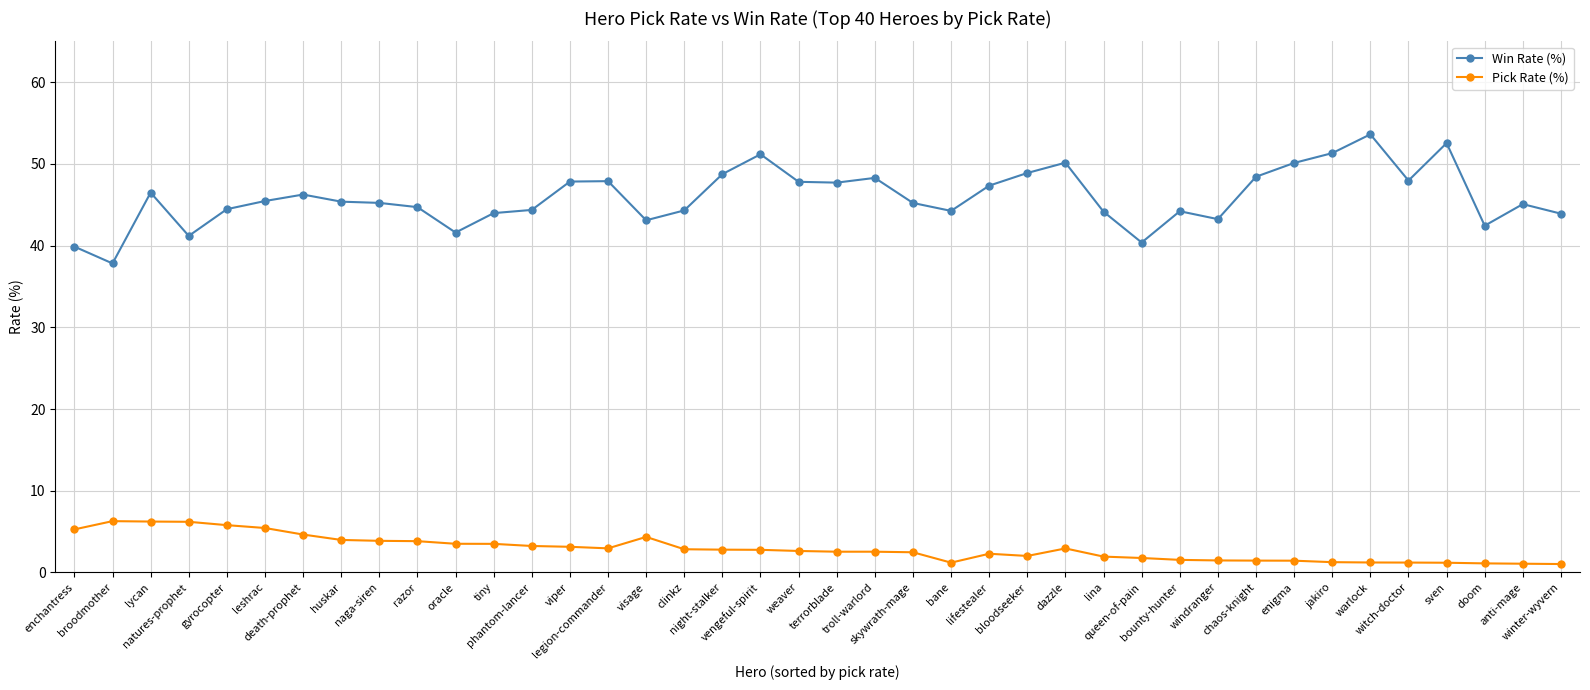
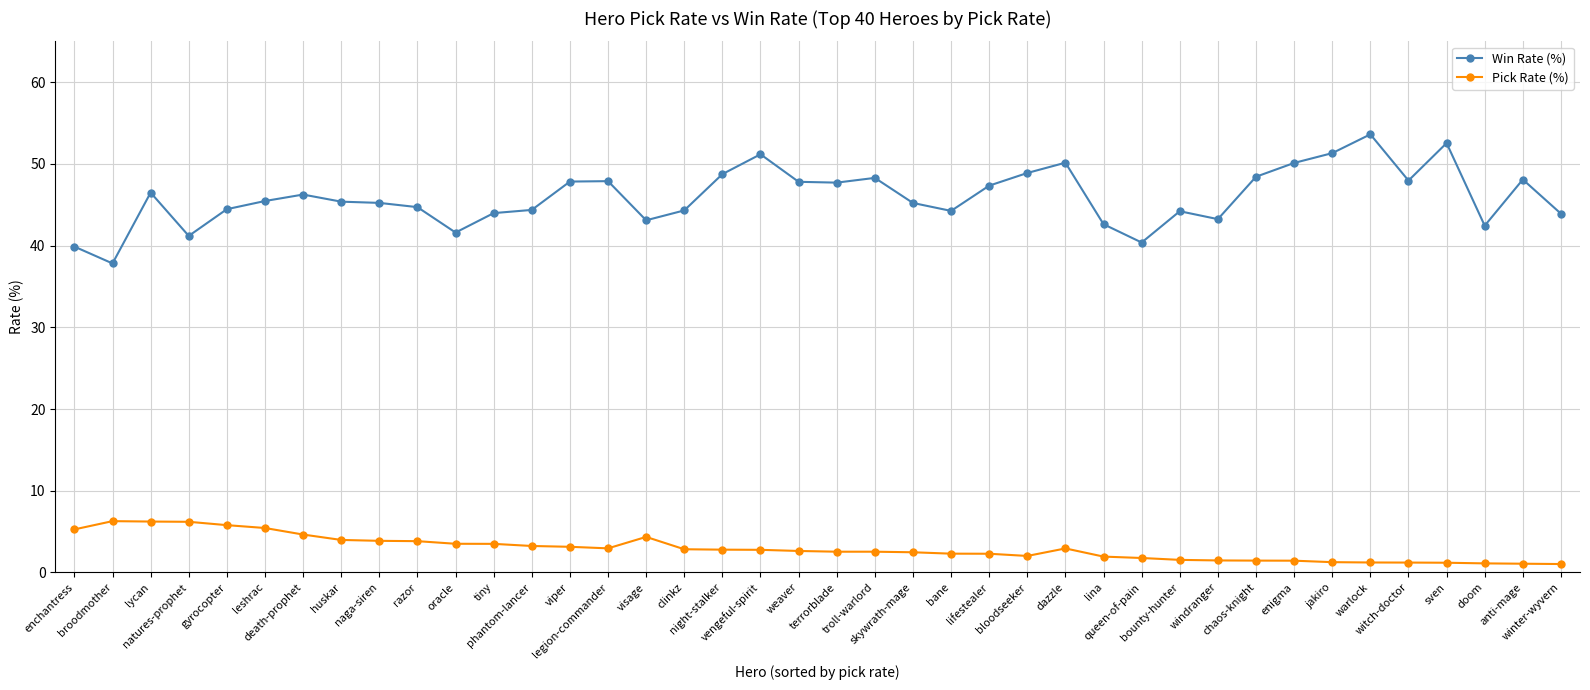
Pick Rate (%), bane: 1 -> 2
Win Rate (%), lina: 44 -> 43
Win Rate (%), anti-mage: 45 -> 48
